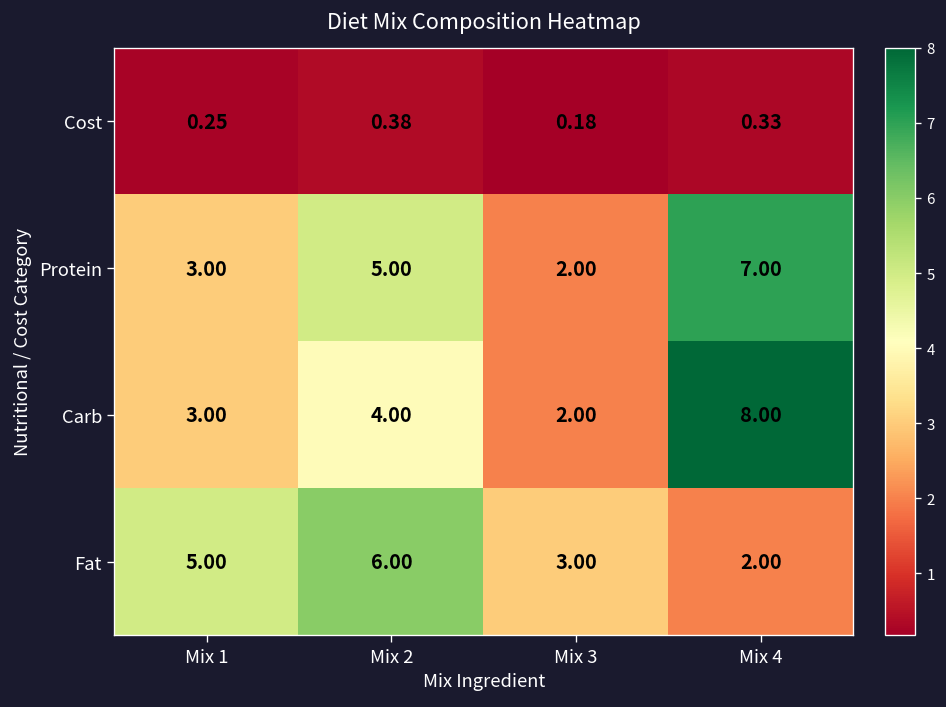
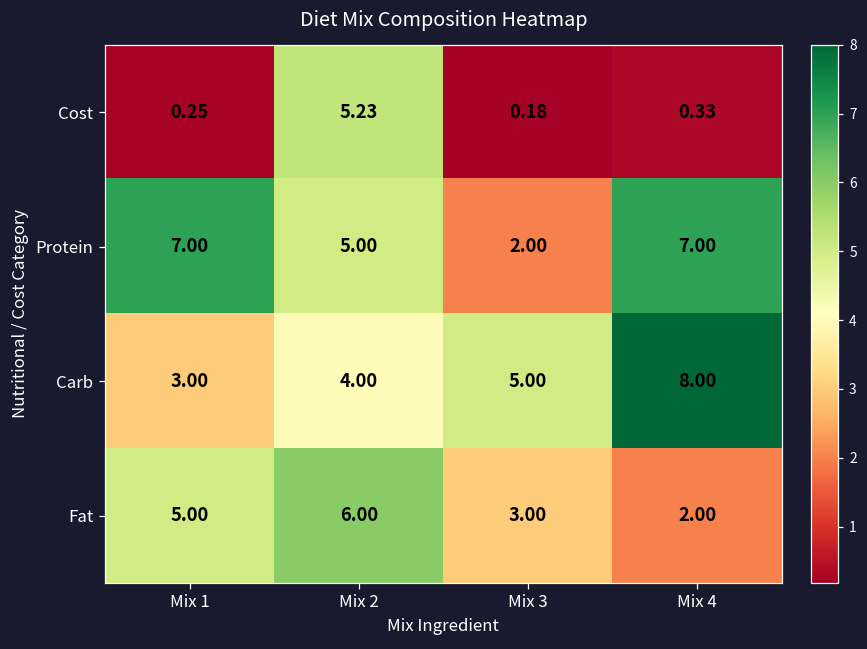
Cost, Mix 2: 0.38 -> 5.23
Protein, Mix 1: 3.00 -> 7.00
Carb, Mix 3: 2.00 -> 5.00
